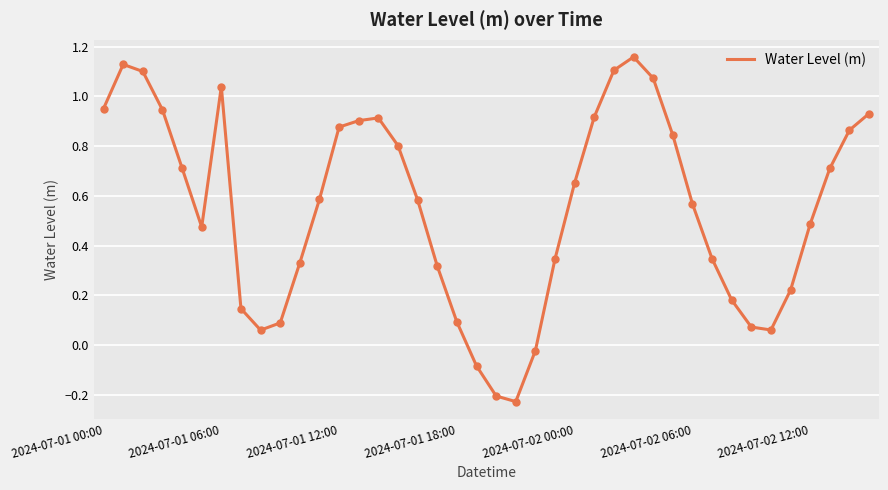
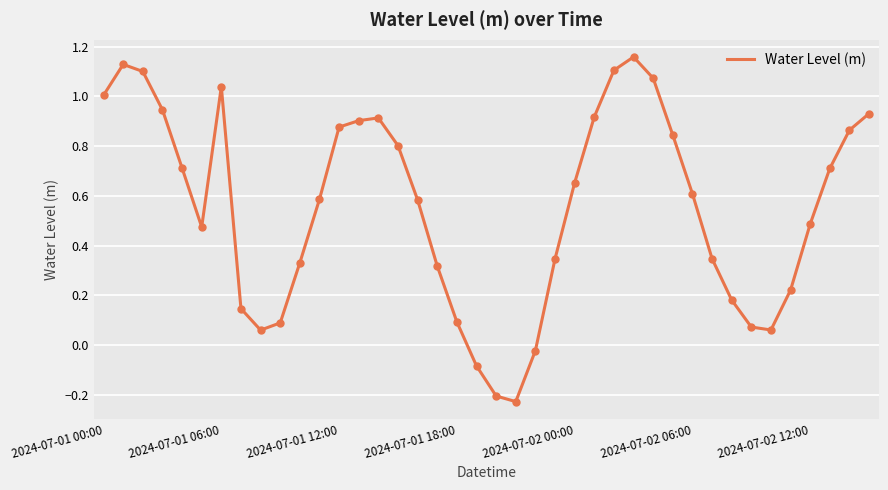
2024-07-01 00:00: 0.95 -> 1.01
2024-07-02 06:00: 0.57 -> 0.61
